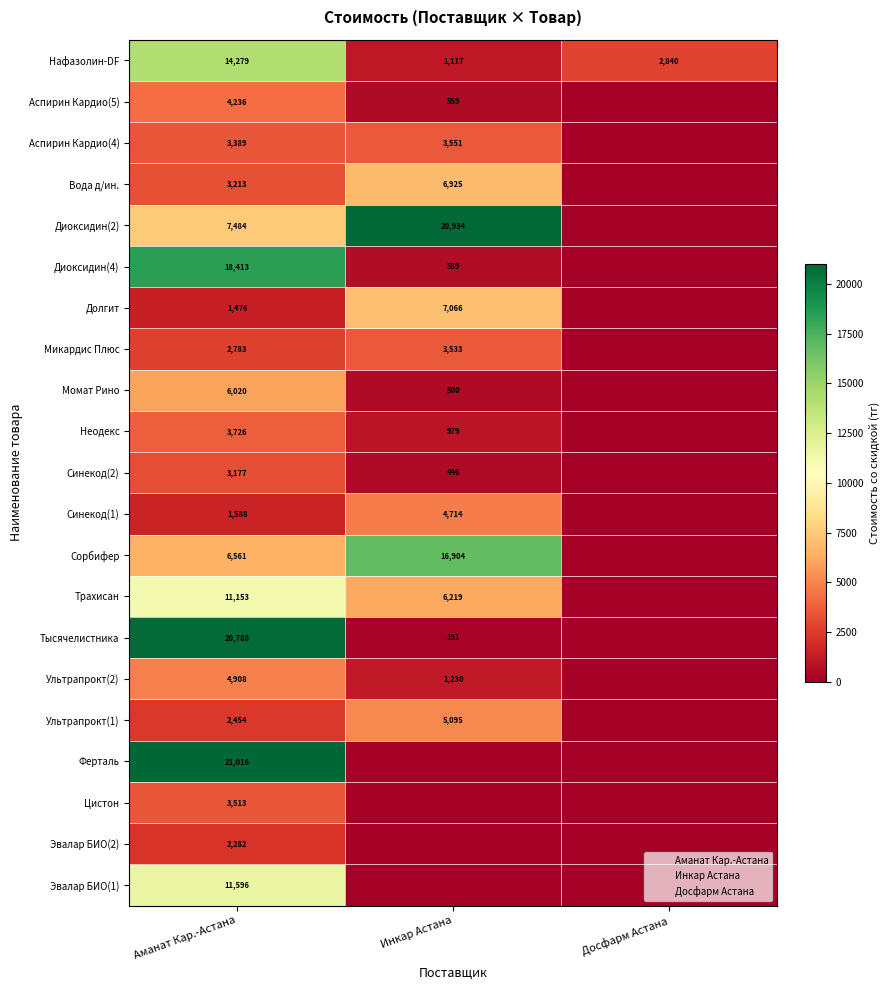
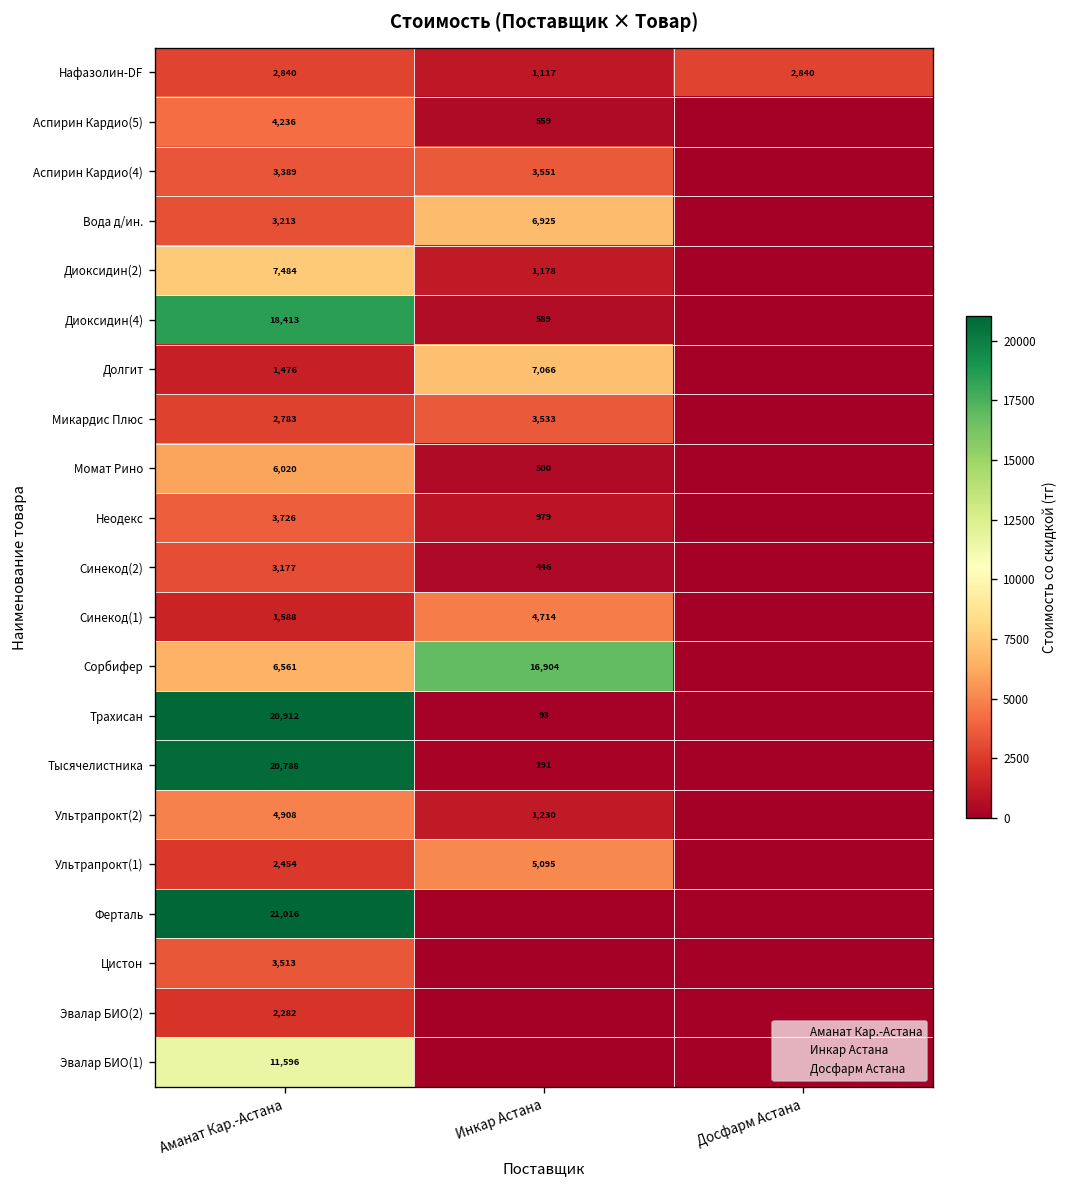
Нафазолин-DF, Аманат Кар.-Астана: 14,279 -> 2,840
Диоксидин(2), Инкар Астана: 20,934 -> 1,178
Трахисан, Аманат Кар.-Астана: 11,153 -> 20,912
Трахисан, Инкар Астана: 6,219 -> 93
